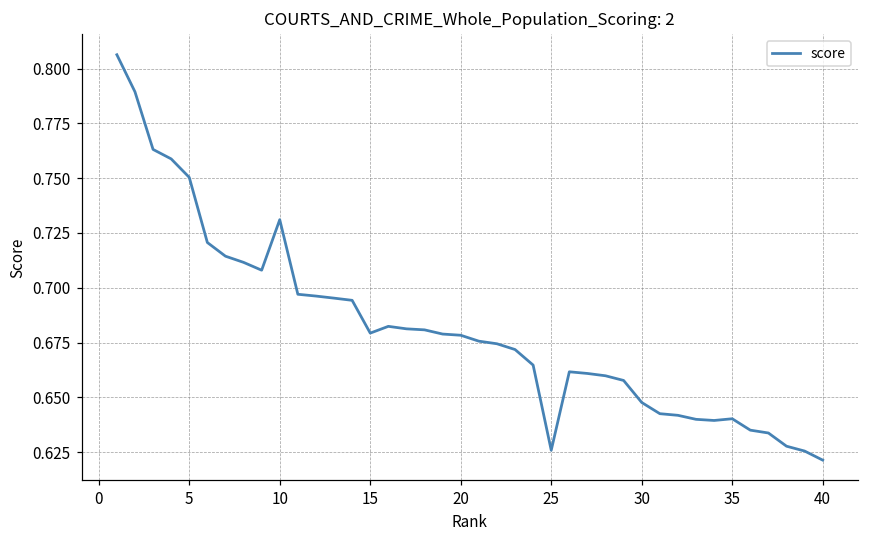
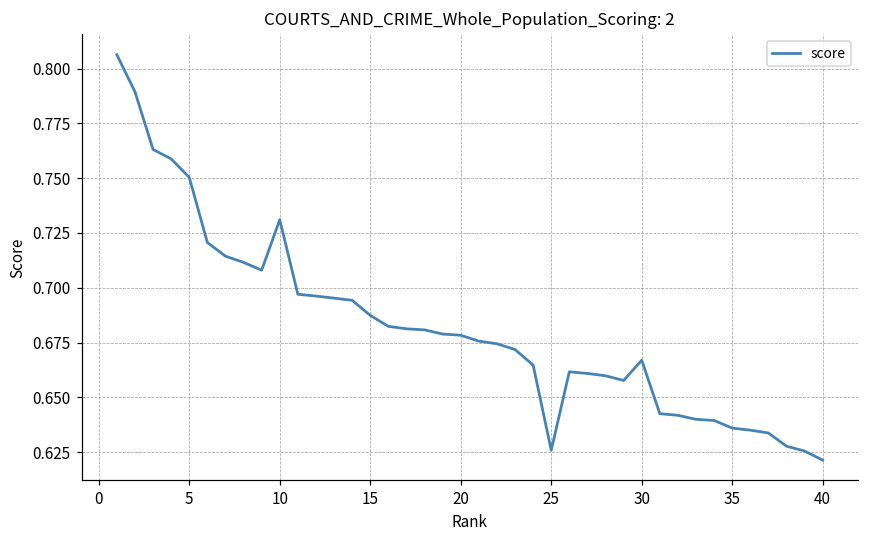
15: 0.679 -> 0.687
30: 0.648 -> 0.667
35: 0.640 -> 0.636
